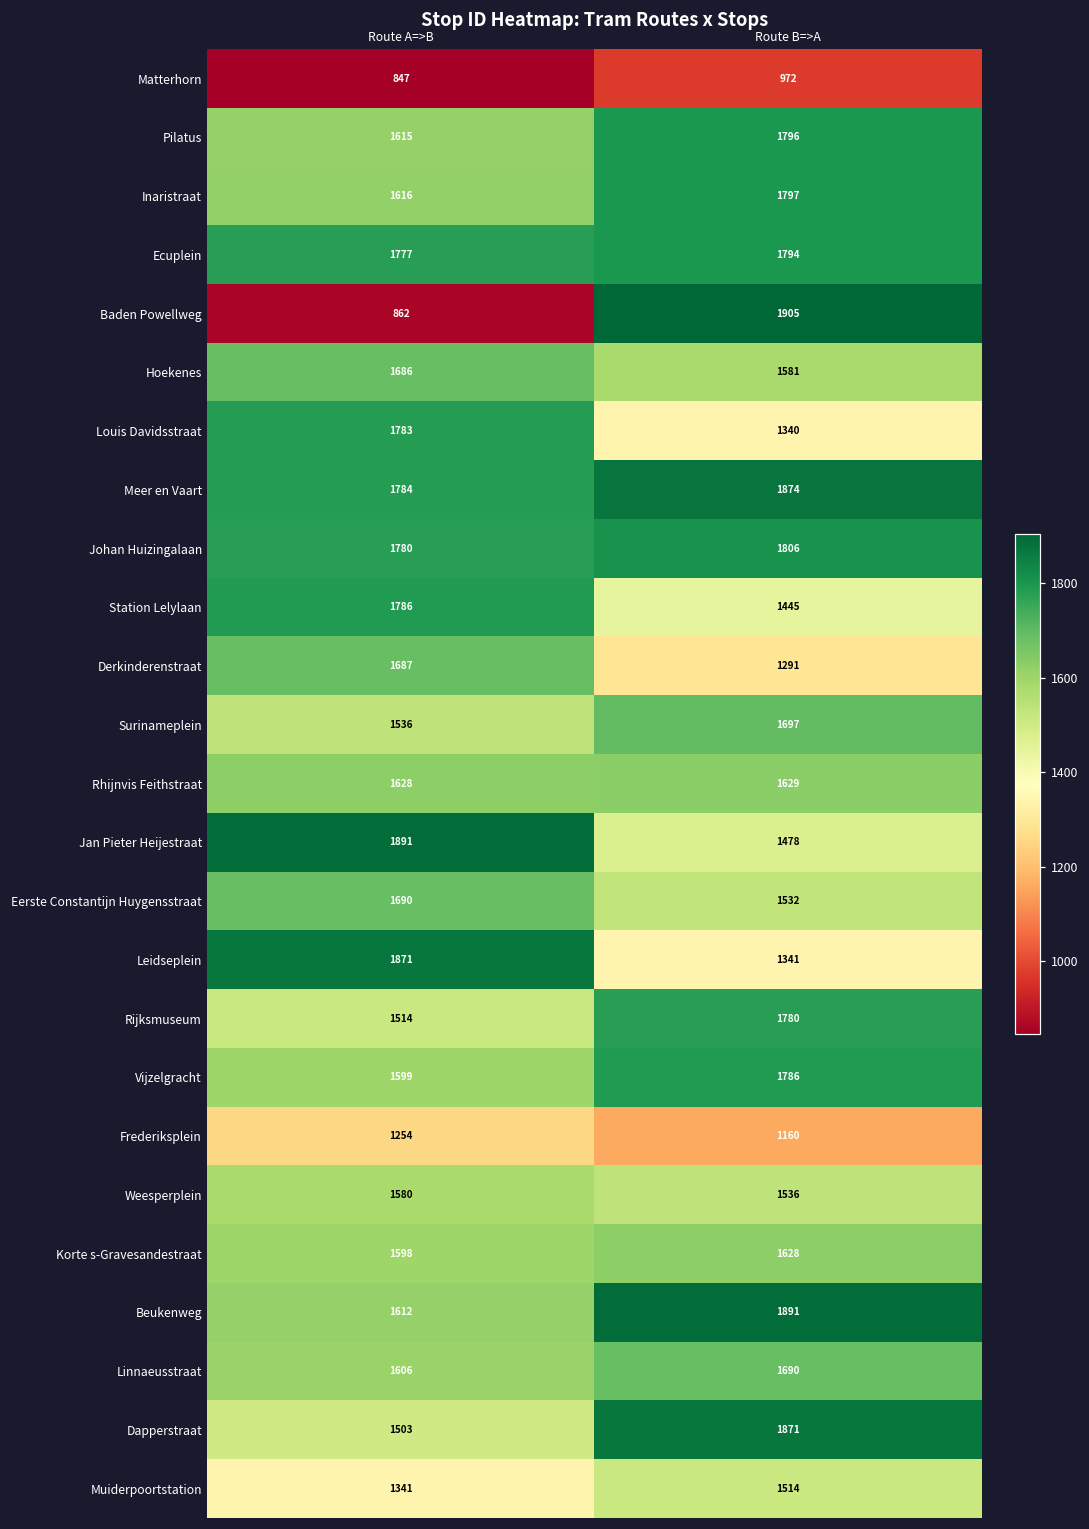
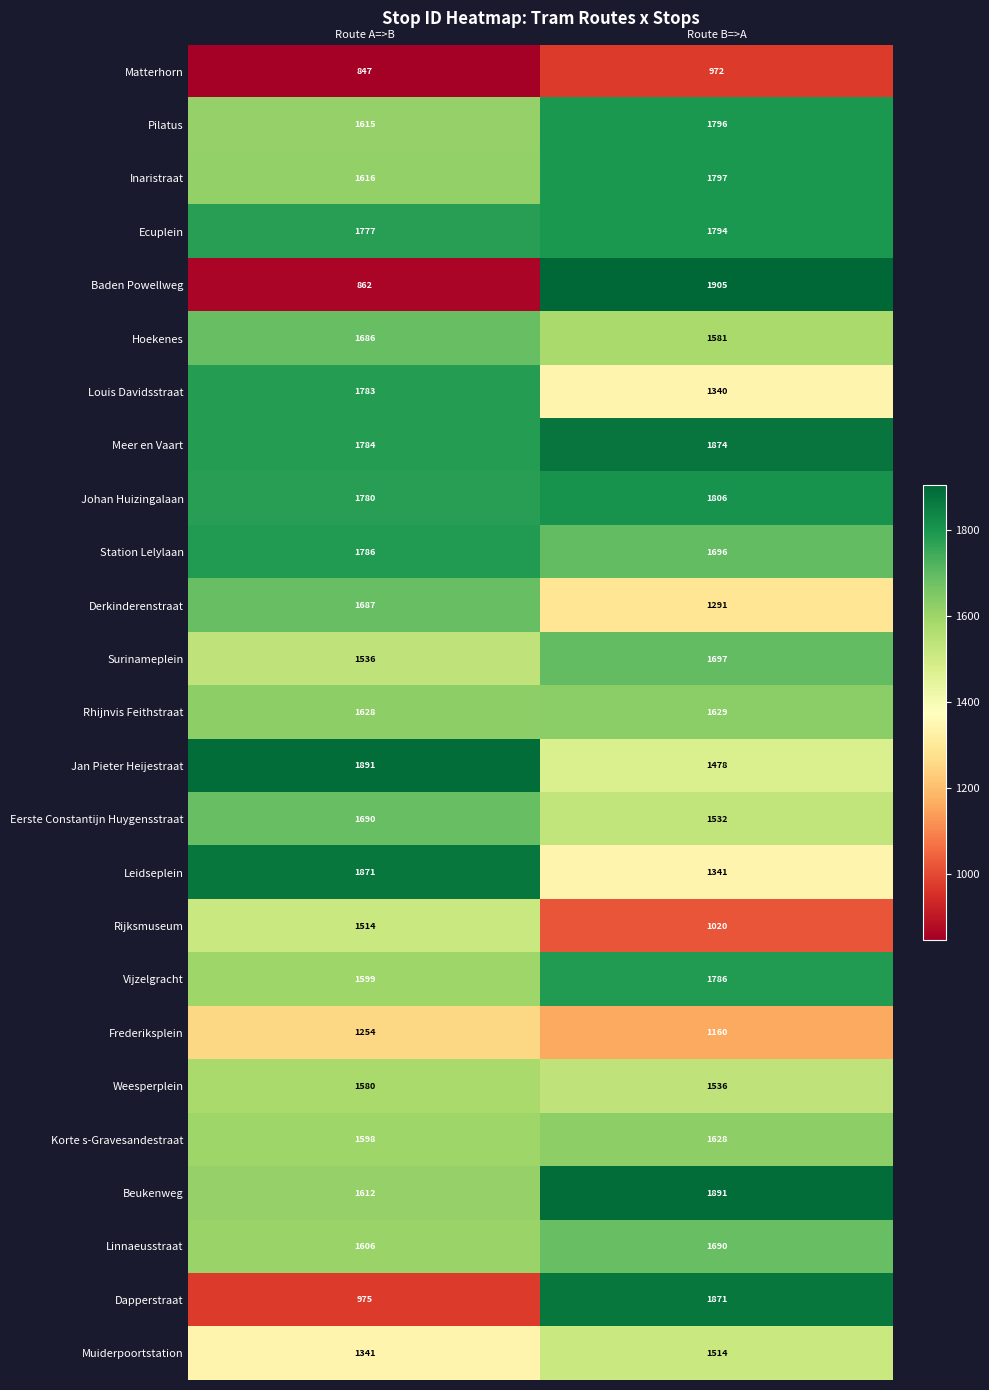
Station Lelylaan, Route B=>A: 1445 -> 1696
Rijksmuseum, Route B=>A: 1780 -> 1020
Dapperstraat, Route A=>B: 1503 -> 975
